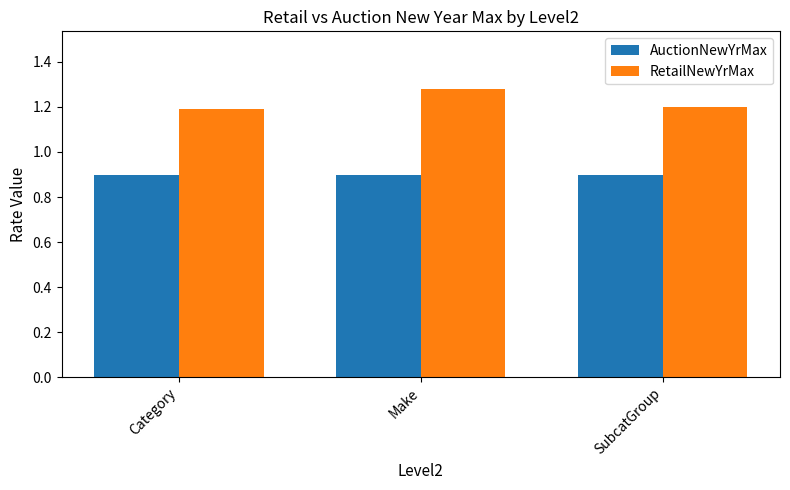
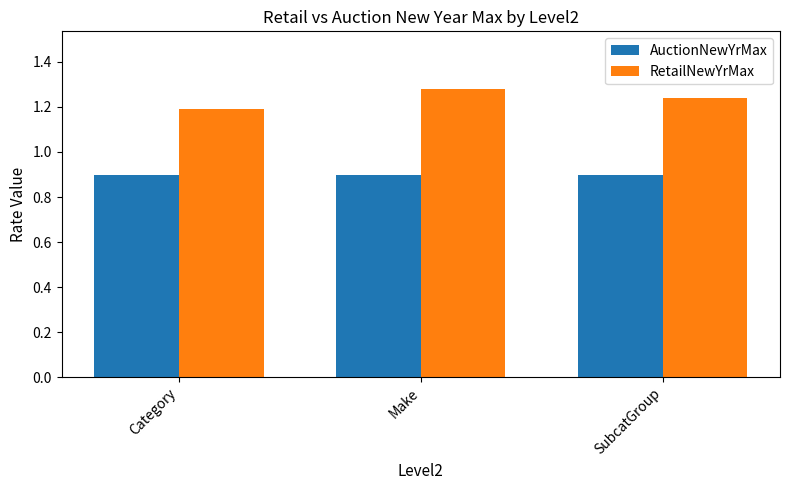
RetailNewYrMax, SubcatGroup: 1.20 -> 1.24
